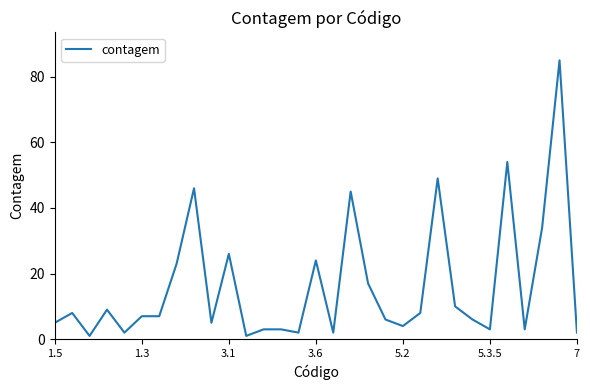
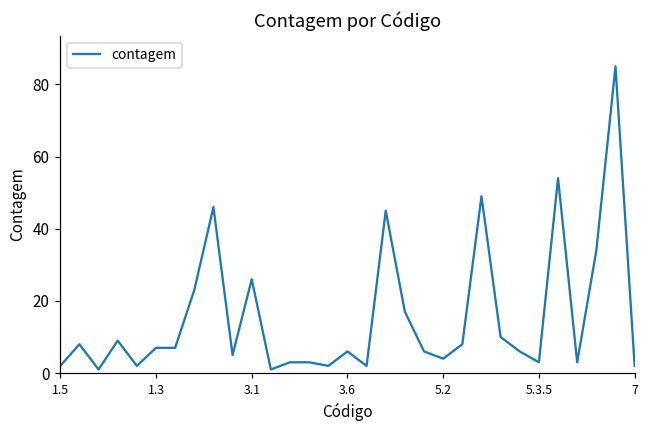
1.5: 5 -> 2
3.6: 24 -> 6
